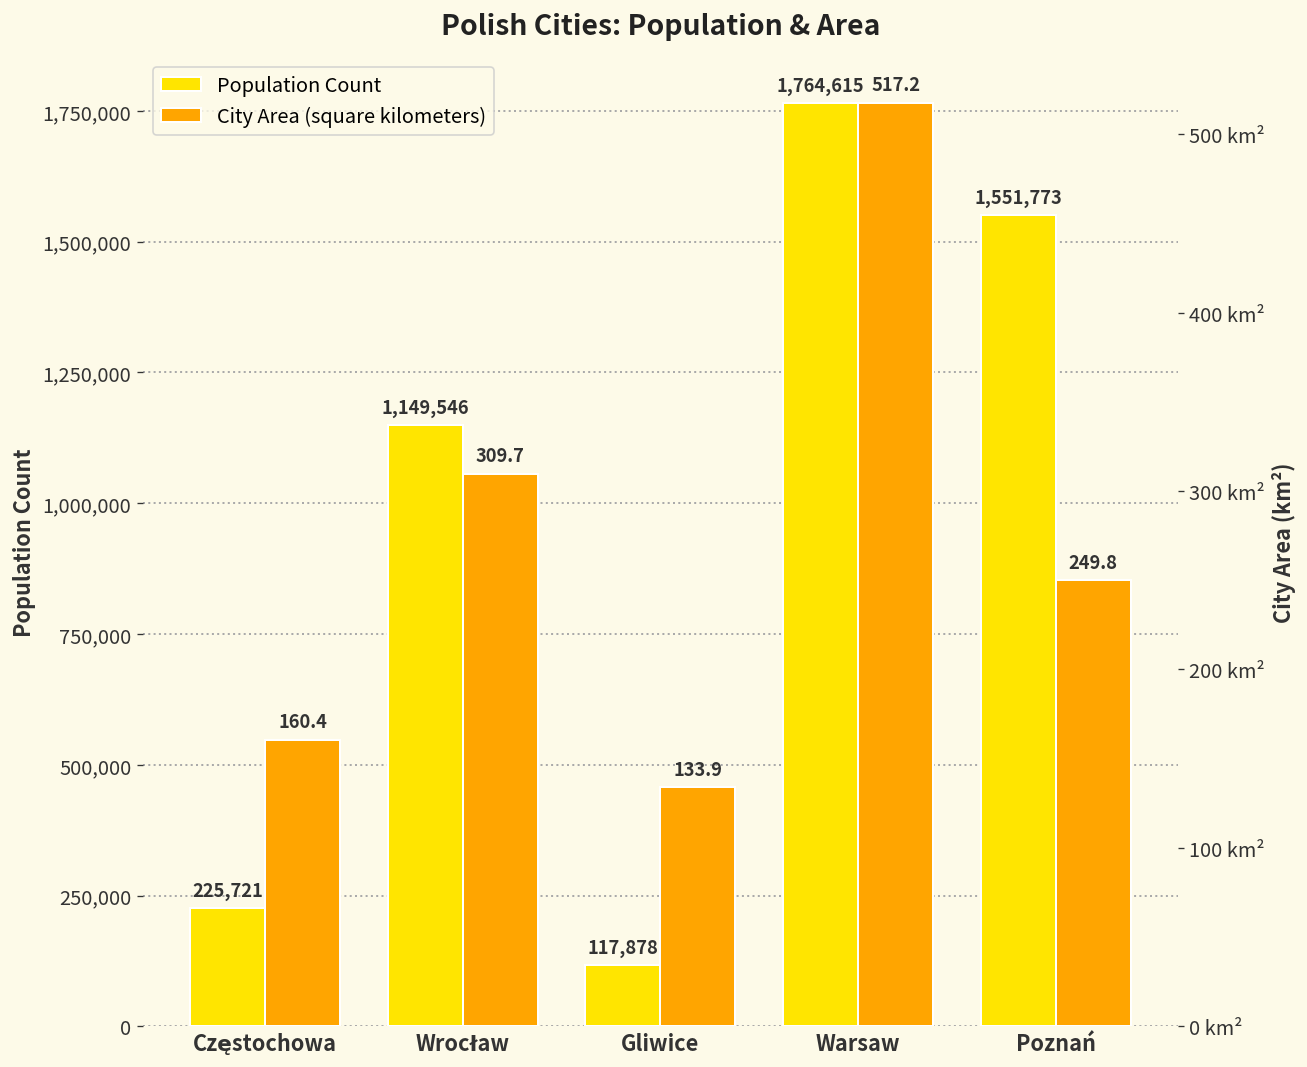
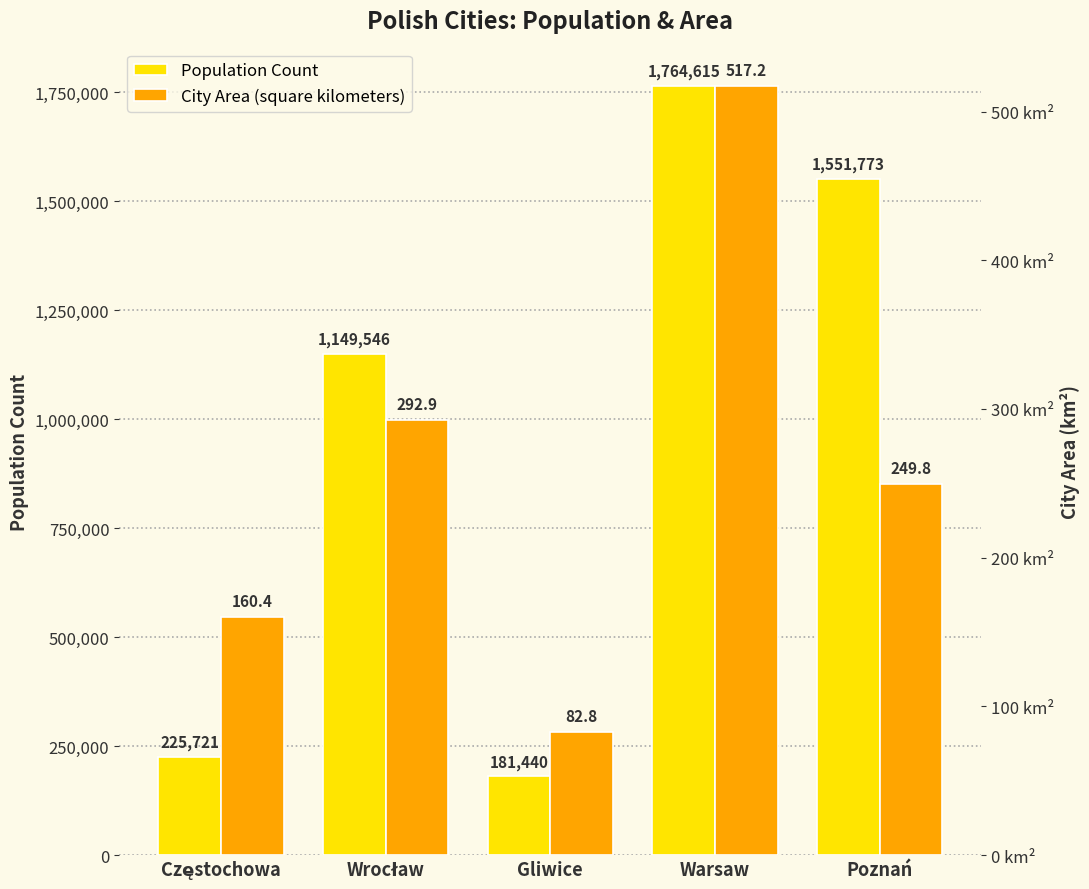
Population Count, Gliwice: 117,878 -> 181,440
City Area (square kilometers), Wrocław: 309.7 -> 292.9
City Area (square kilometers), Gliwice: 133.9 -> 82.8
